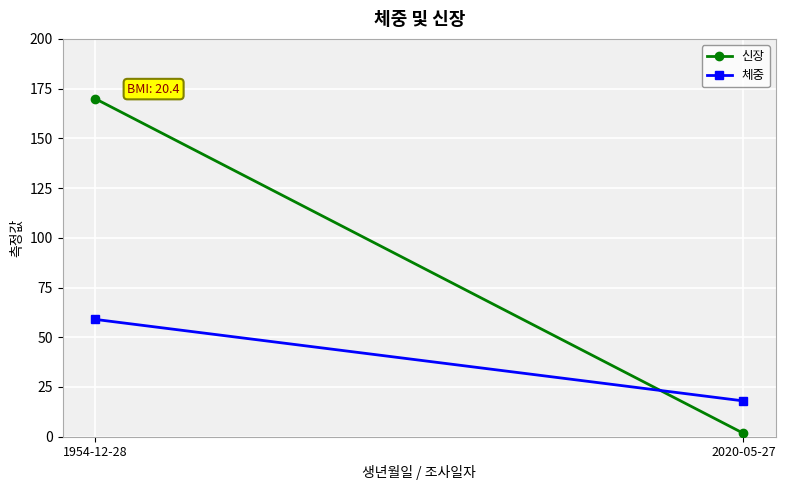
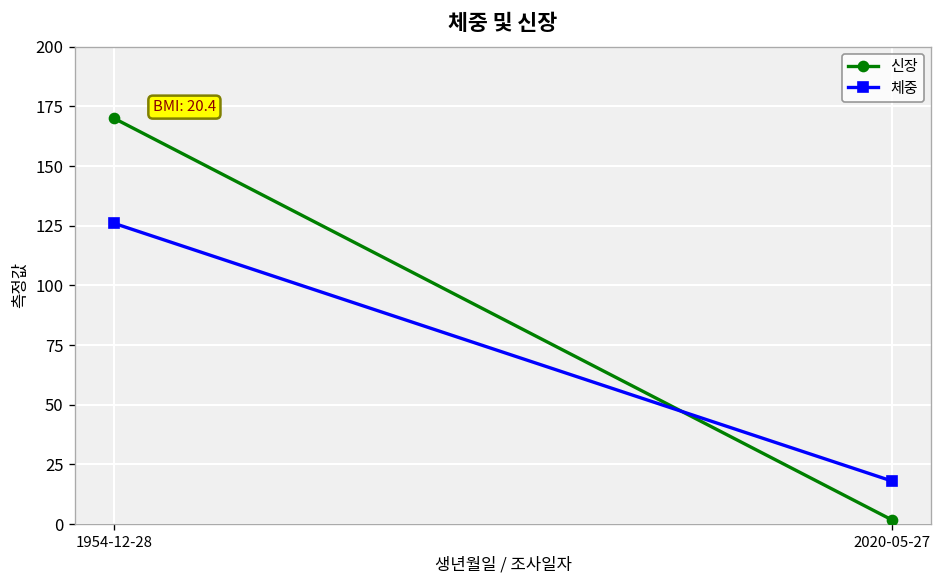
체중, 1954-12-28: 59 -> 126
